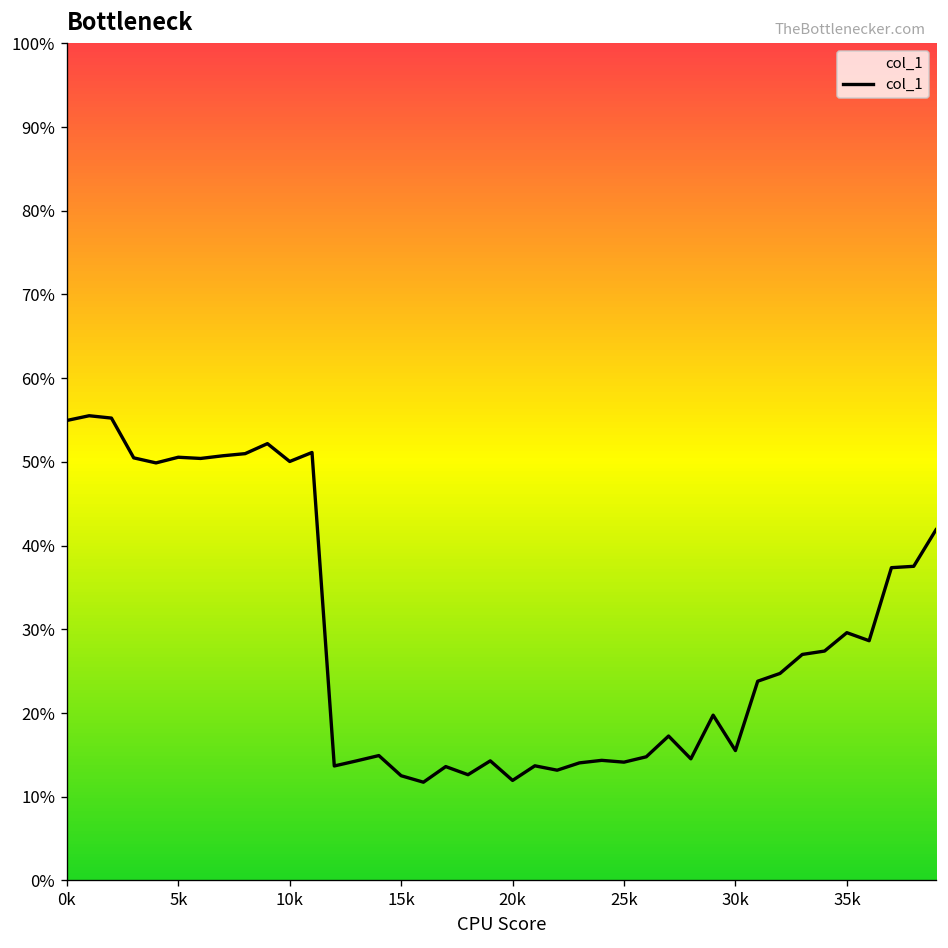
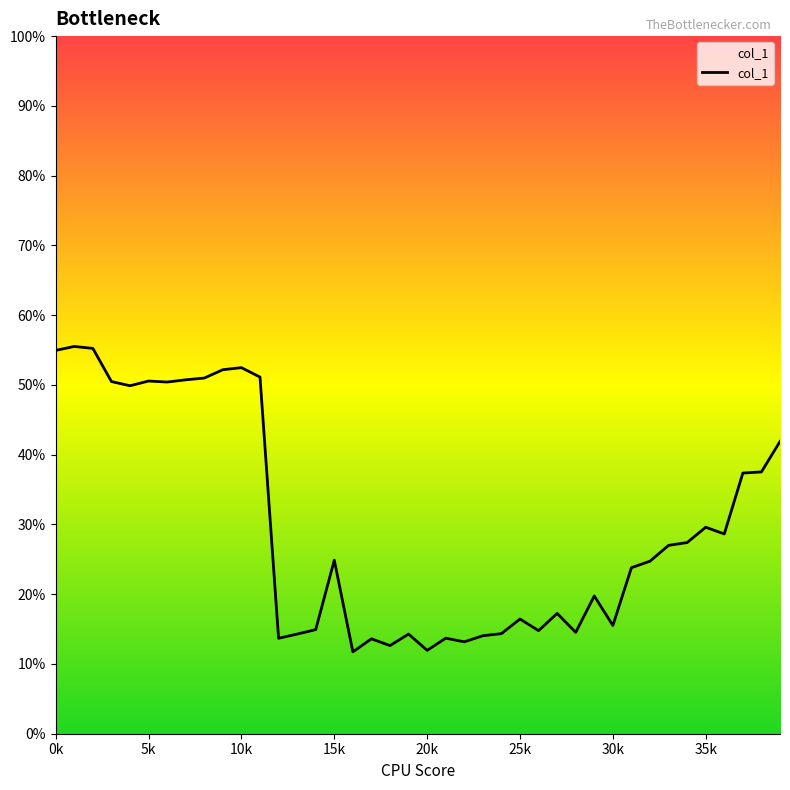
10k: 50% -> 52%
15k: 13% -> 25%
25k: 14% -> 16%
